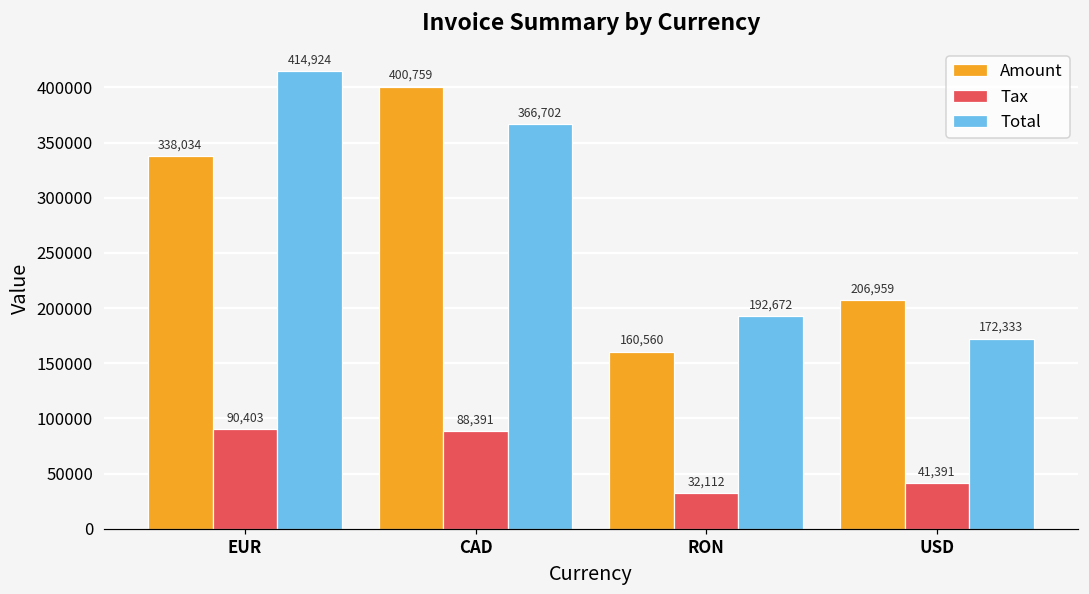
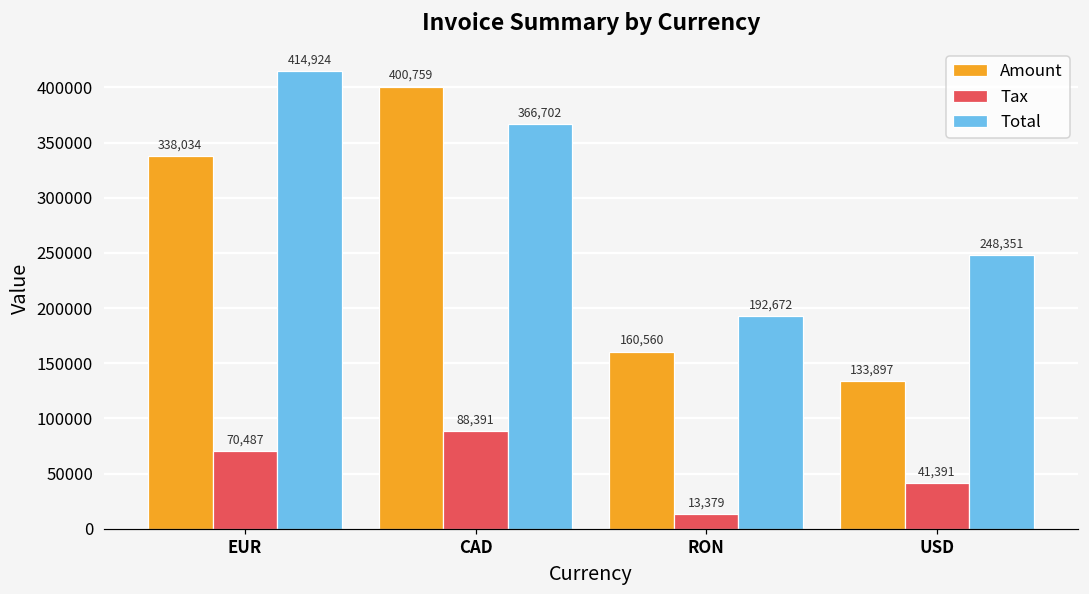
Tax, EUR: 90,403 -> 70,487
Tax, RON: 32,112 -> 13,379
Amount, USD: 206,959 -> 133,897
Total, USD: 172,333 -> 248,351
